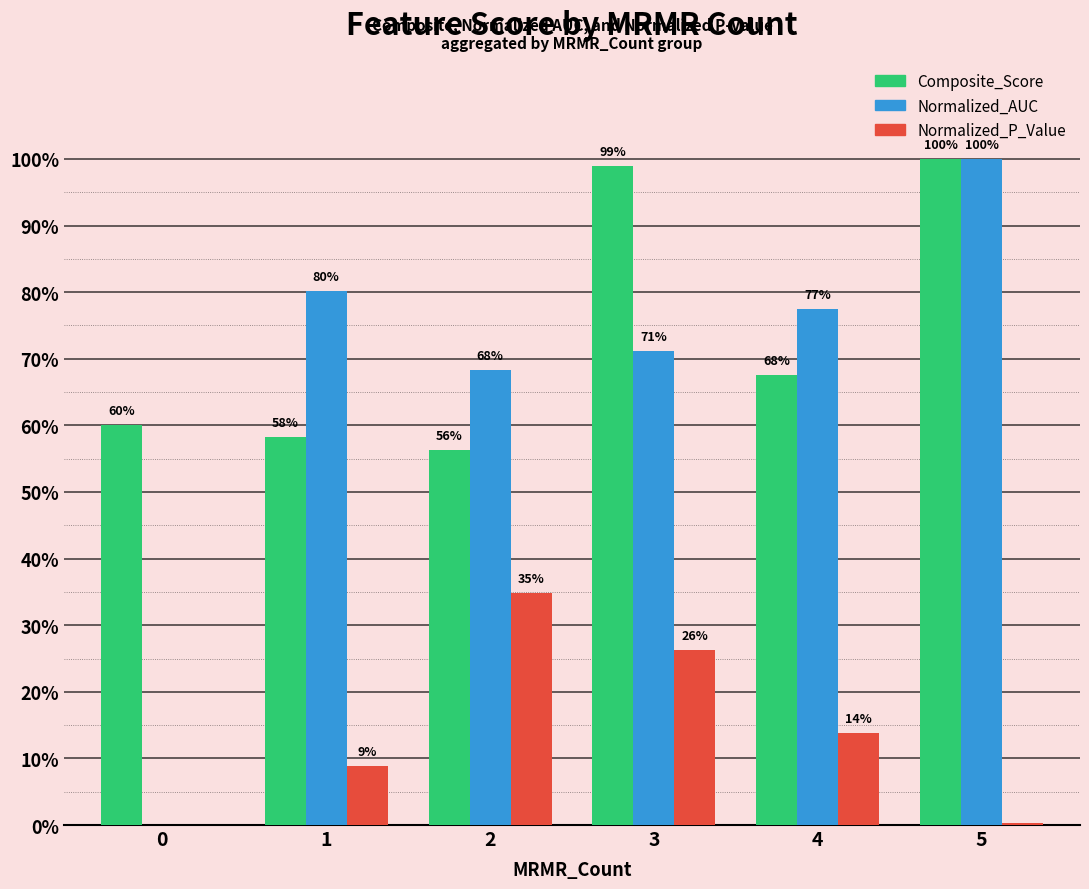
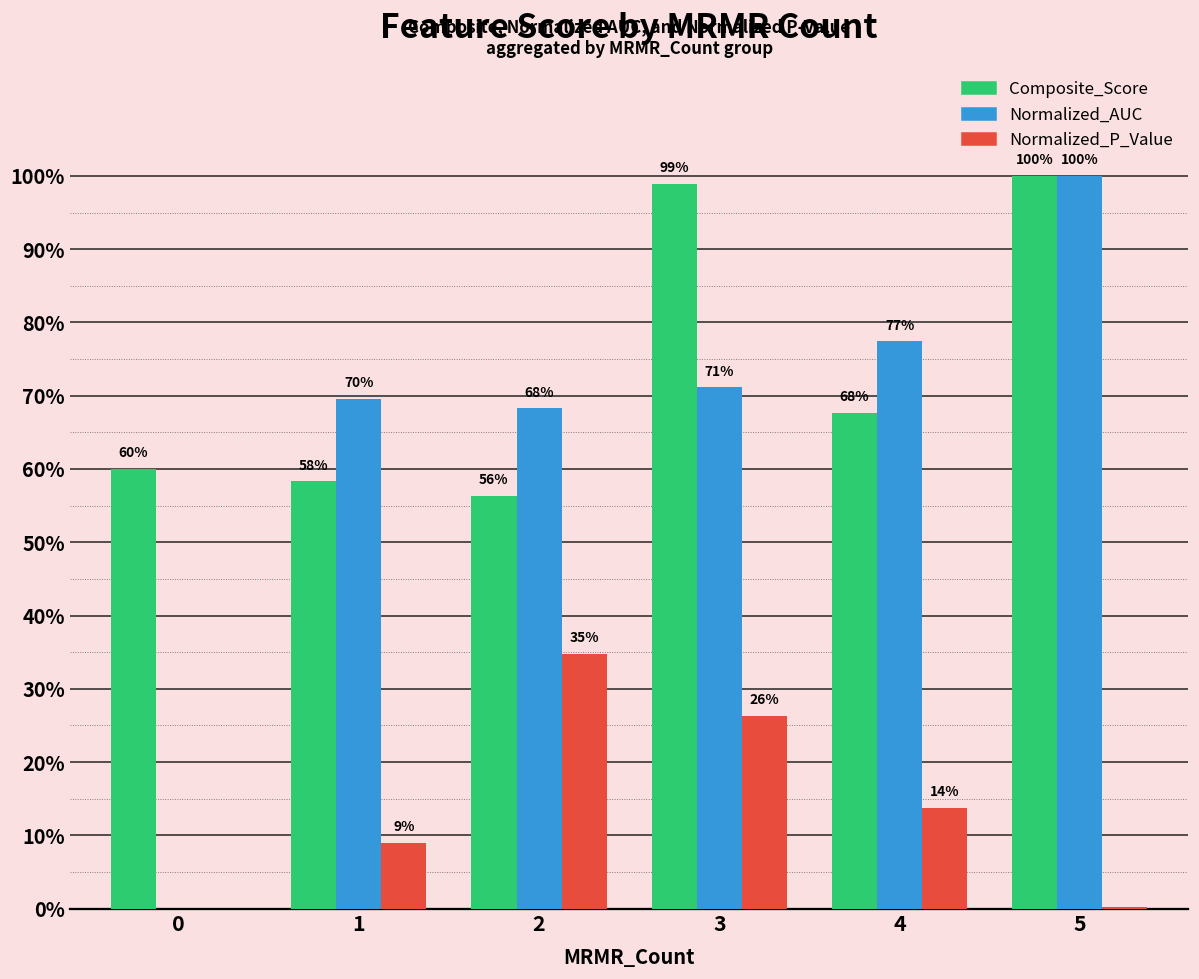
Normalized_AUC, 1: 80% -> 70%
